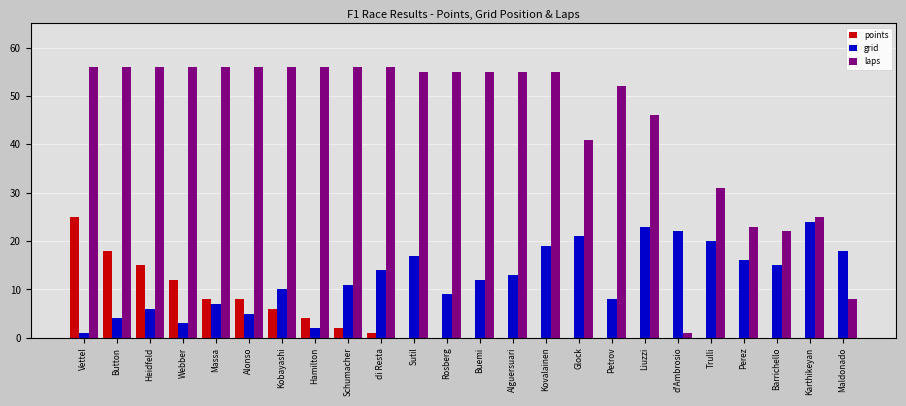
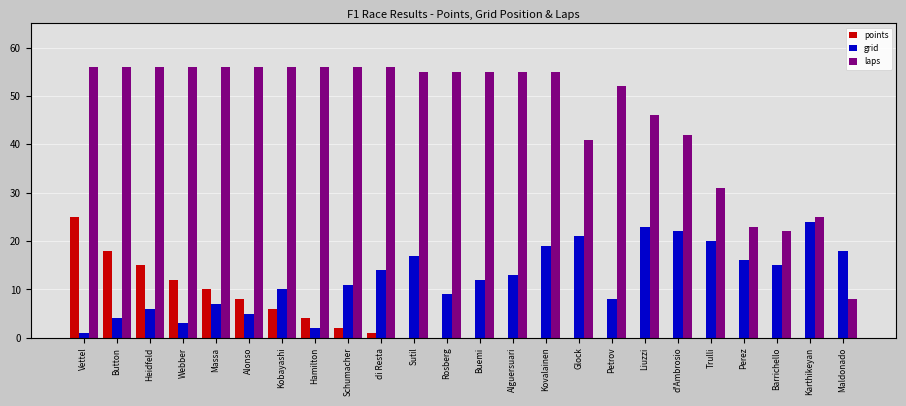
points, Massa: 8 -> 10
laps, d'Ambrosio: 1 -> 42
